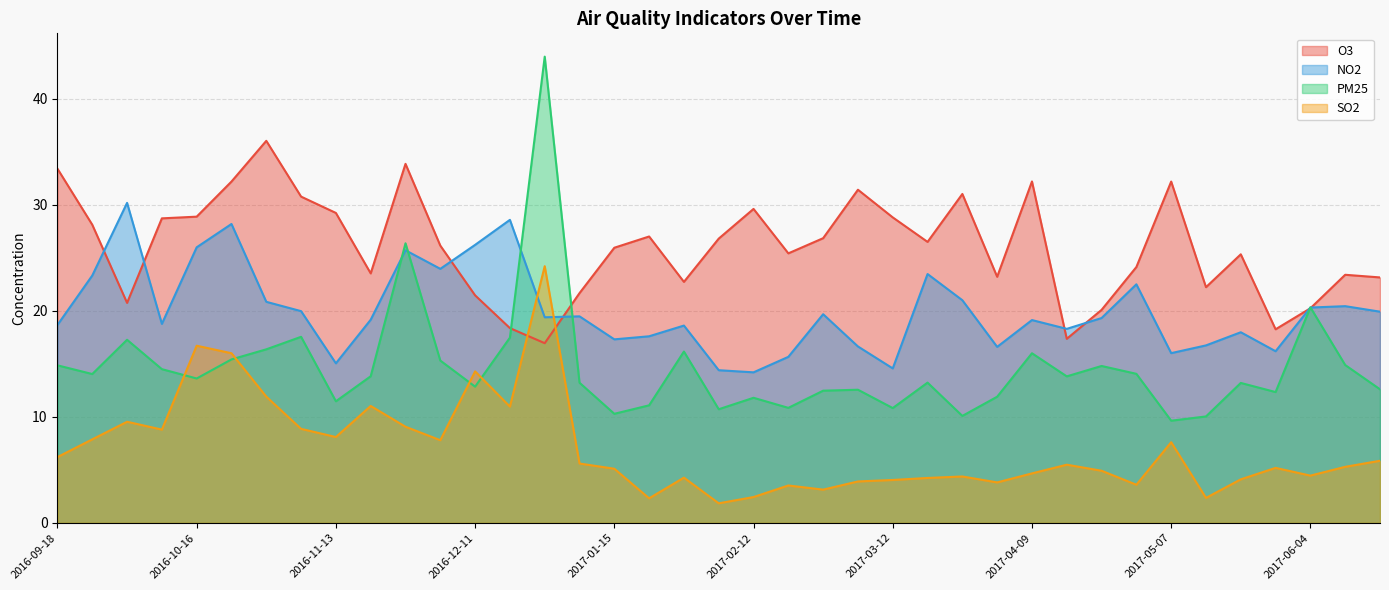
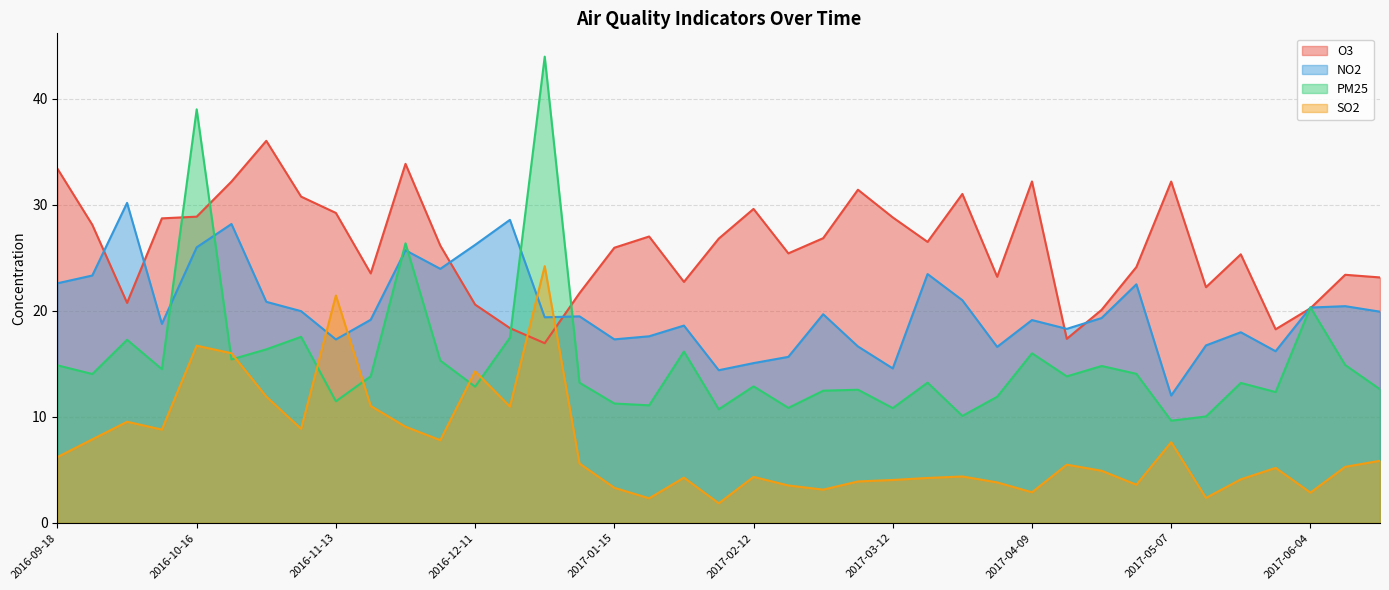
NO2, 2016-09-18: 18.7 -> 22.6
PM25, 2016-10-16: 13.6 -> 39.0
NO2, 2016-11-13: 15.0 -> 17.3
SO2, 2016-11-13: 8.1 -> 21.4
O3, 2016-12-11: 21.5 -> 20.6
PM25, 2017-01-15: 10.3 -> 11.3
SO2, 2017-01-15: 5.1 -> 3.3
NO2, 2017-02-12: 14.2 -> 15.1
PM25, 2017-02-12: 11.8 -> 12.9
SO2, 2017-02-12: 2.4 -> 4.3
SO2, 2017-04-09: 4.7 -> 2.9
NO2, 2017-05-07: 16 -> 12
SO2, 2017-06-04: 4.5 -> 2.9
